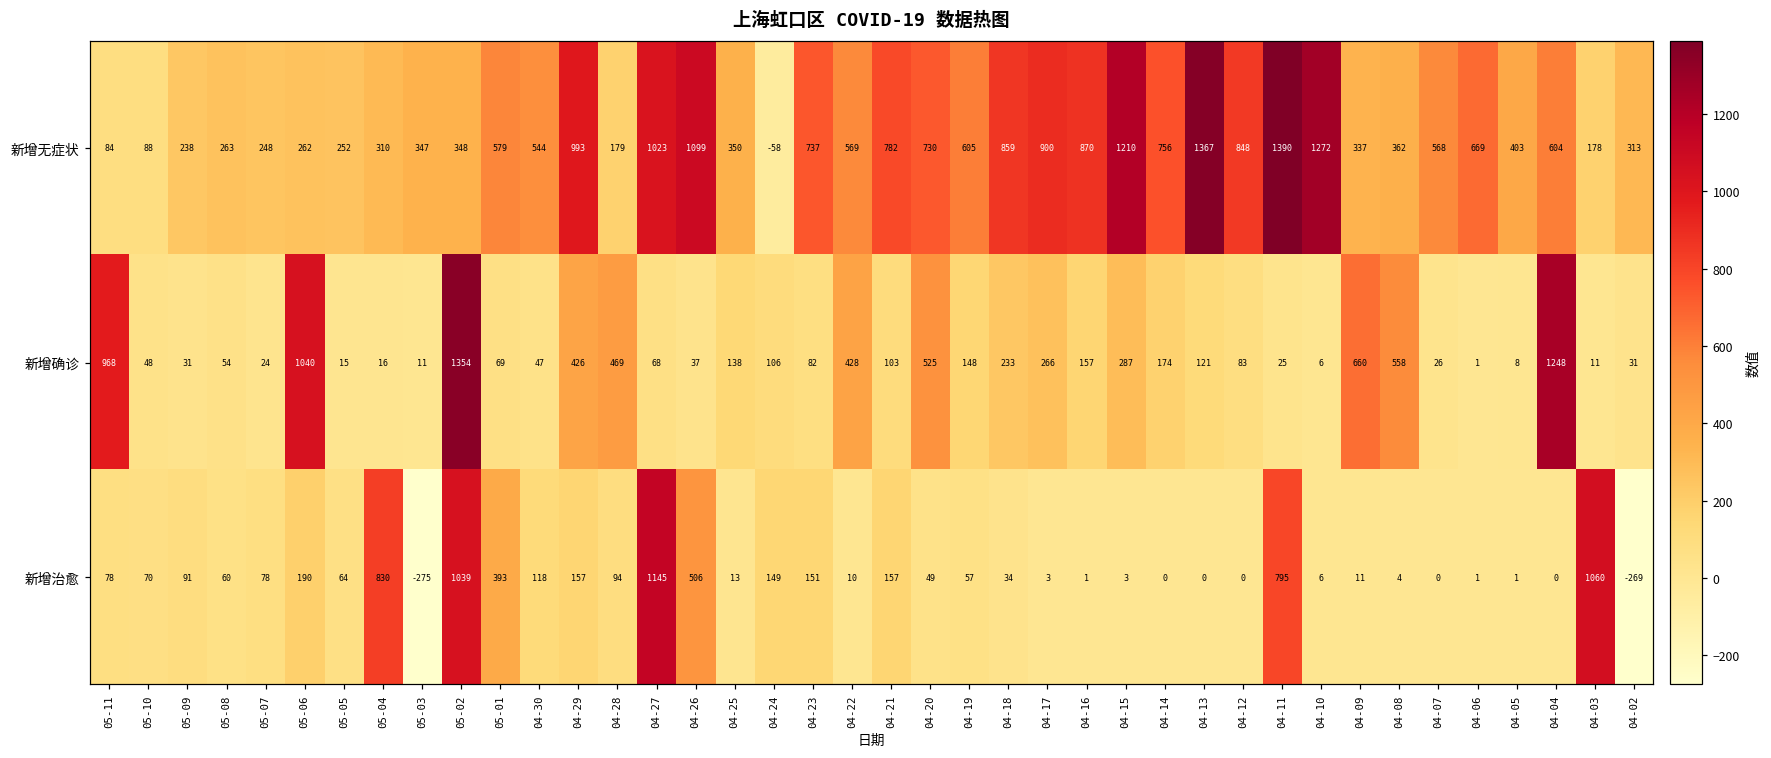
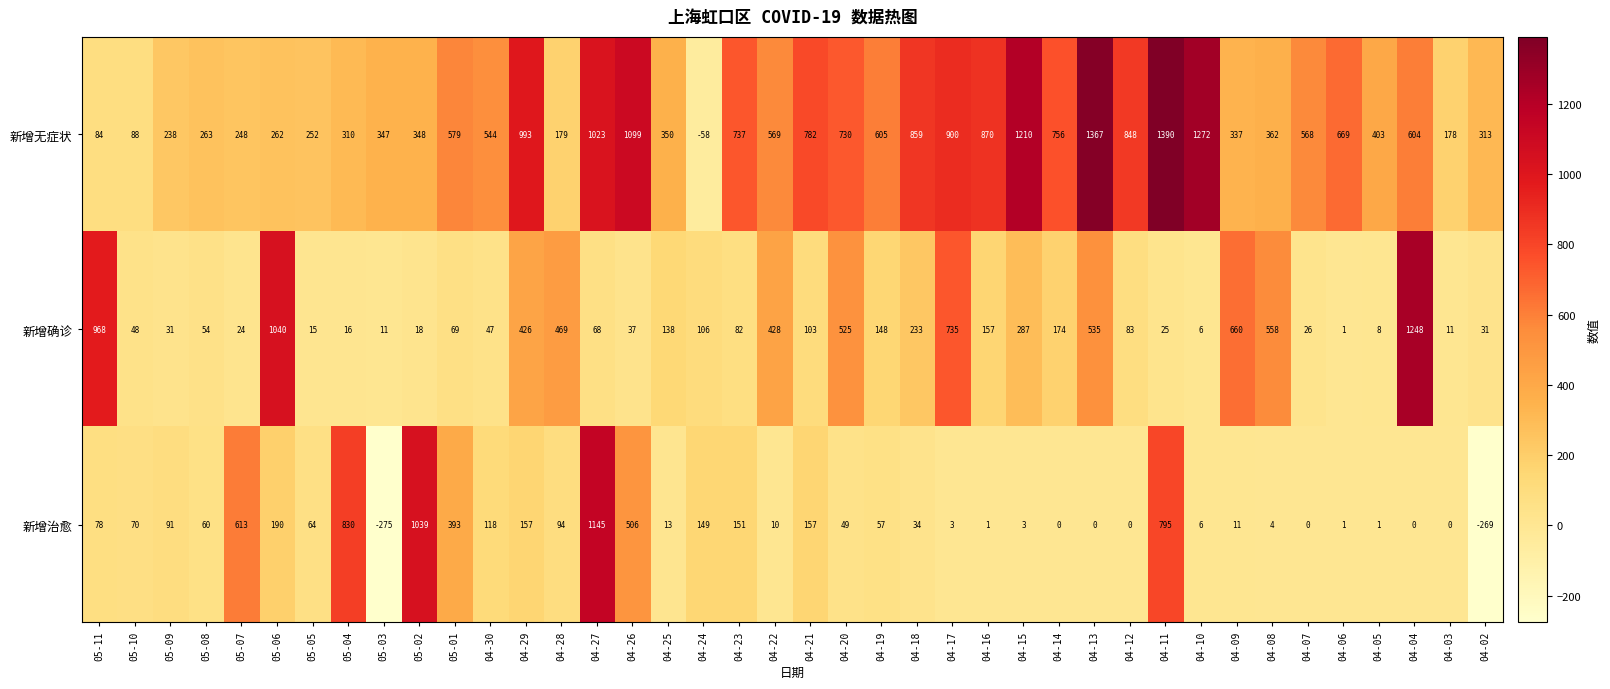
新增确诊, 05-02: 1354 -> 18
新增确诊, 04-17: 266 -> 735
新增确诊, 04-13: 121 -> 535
新增治愈, 05-07: 78 -> 613
新增治愈, 04-03: 1060 -> 0
